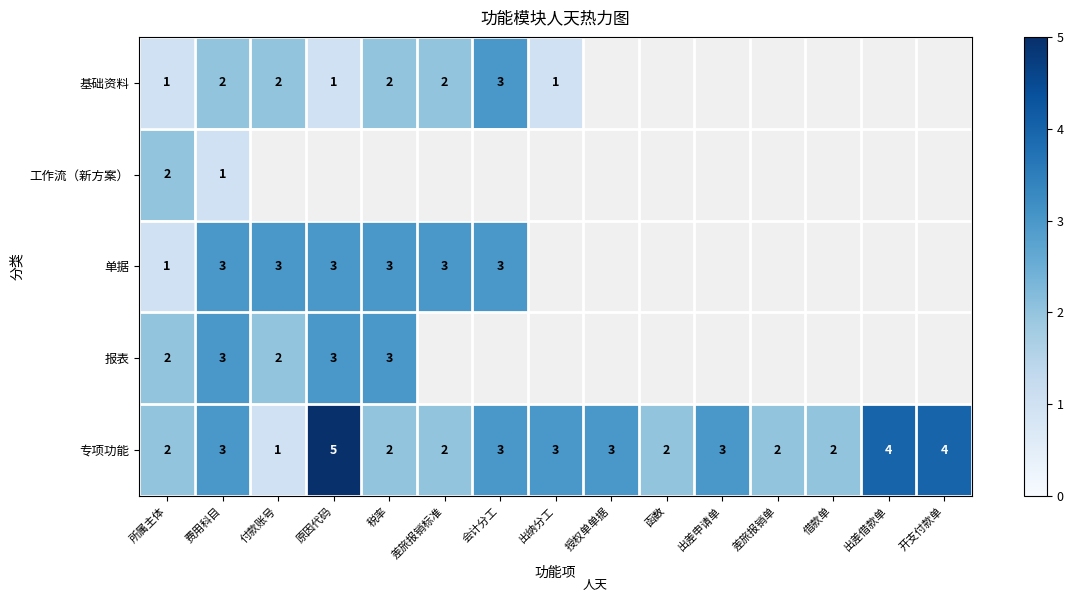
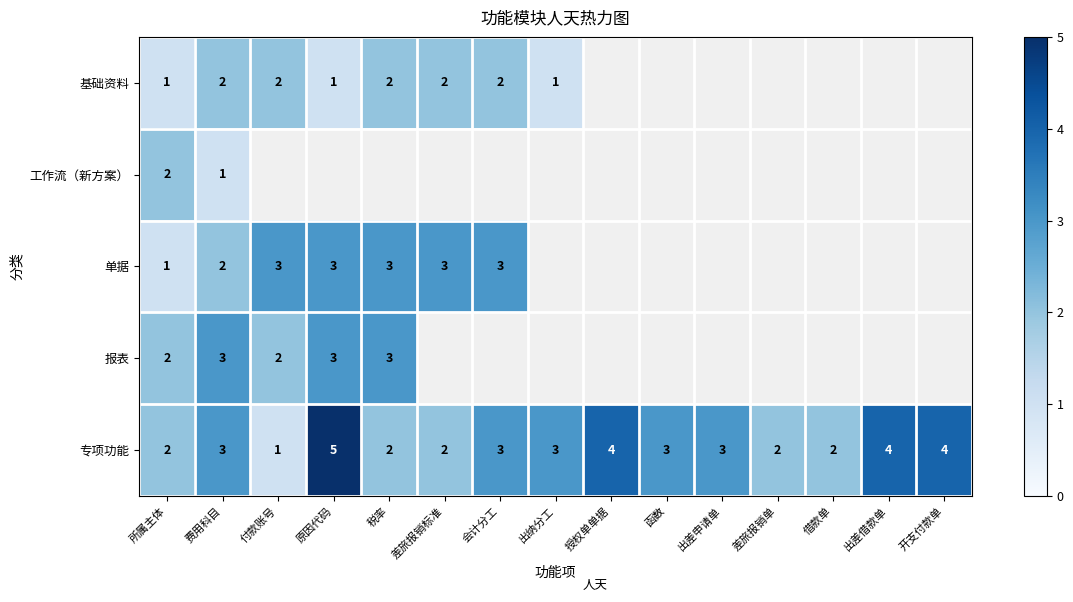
基础资料, 会计分工: 3 -> 2
单据, 费用科目: 3 -> 2
专项功能, 授权单单据: 3 -> 4
专项功能, 函数: 2 -> 3
